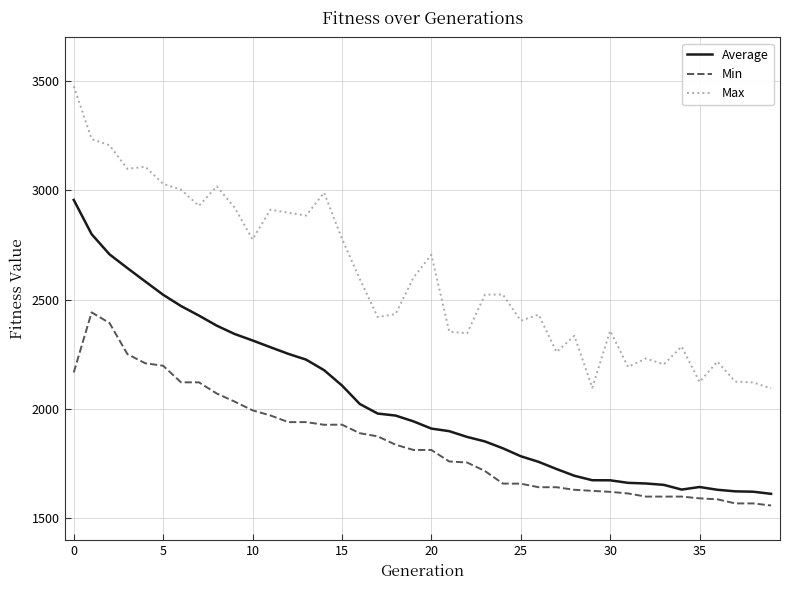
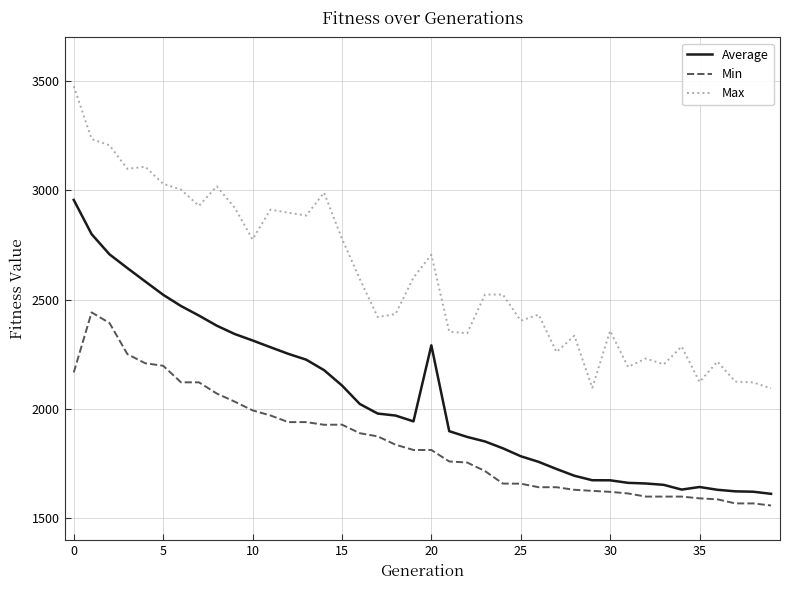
Average, 20: 1910 -> 2290
